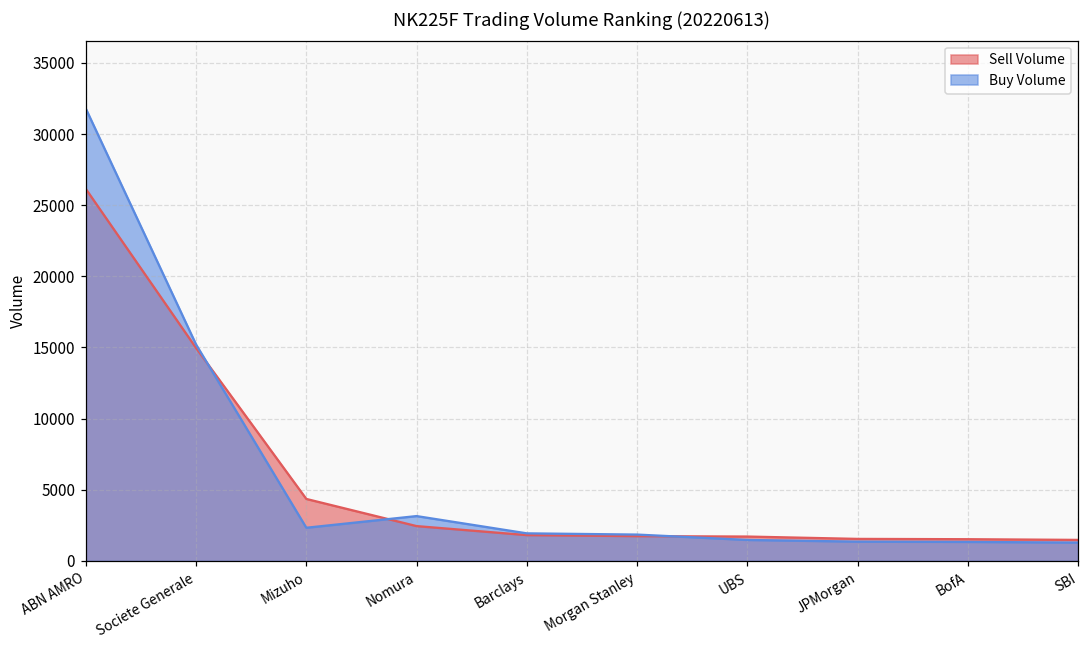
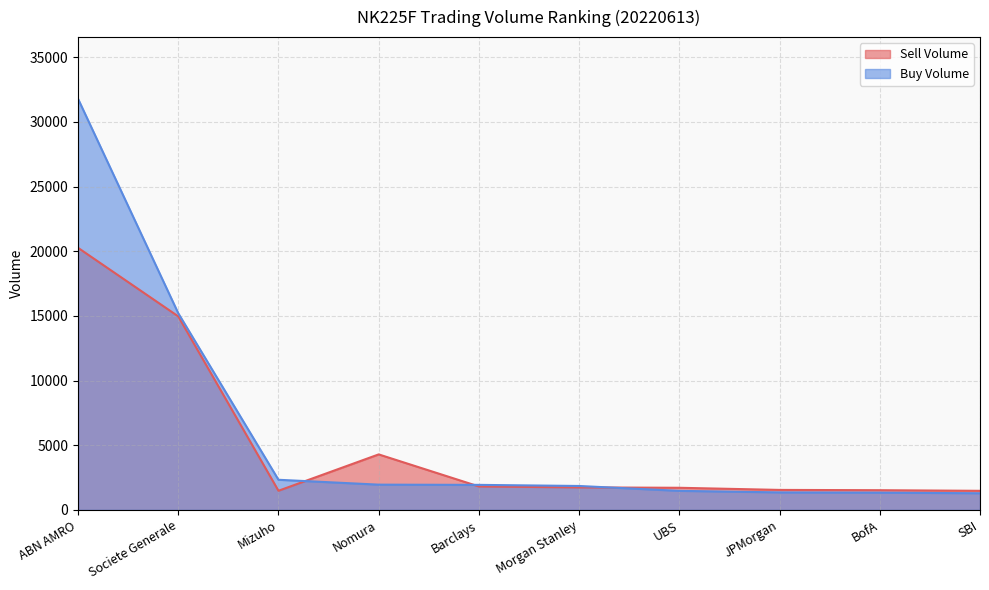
Sell Volume, ABN AMRO: 26100 -> 20300
Sell Volume, Mizuho: 4400 -> 1500
Sell Volume, Nomura: 2400 -> 4300
Buy Volume, Nomura: 3100 -> 2000
